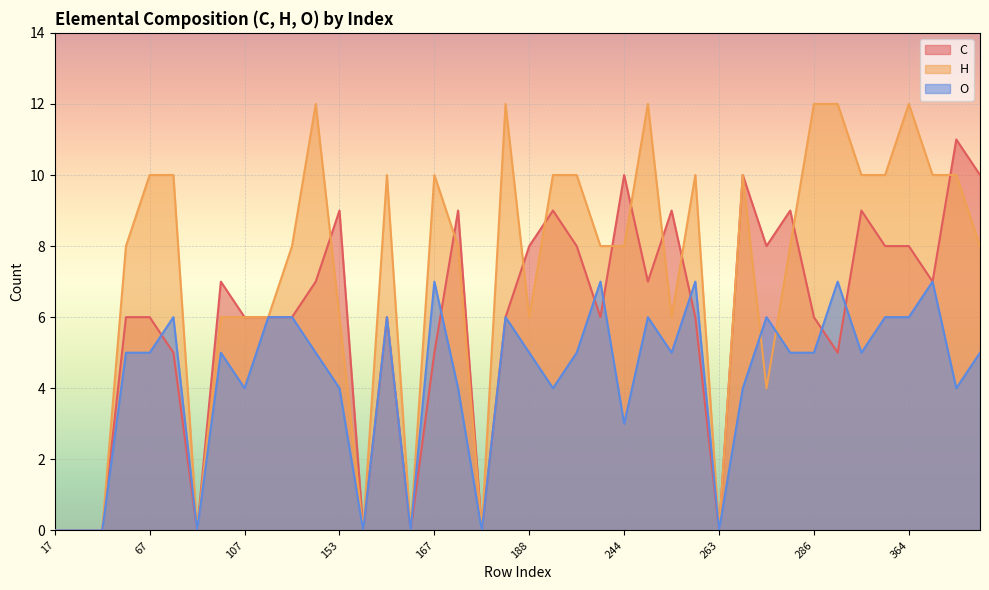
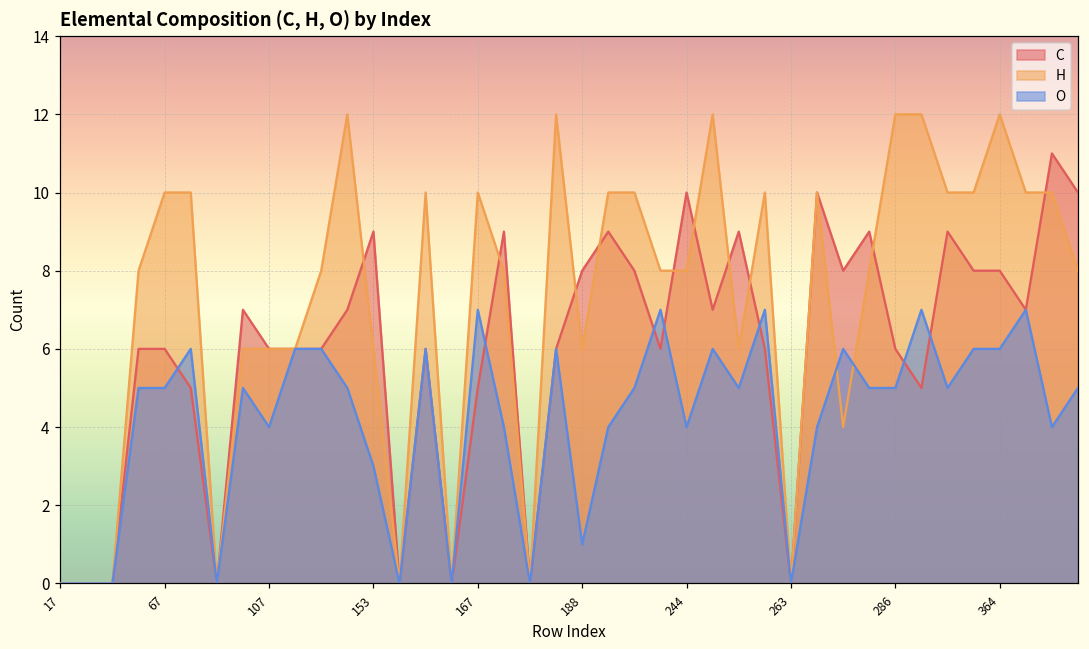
O, 153: 4 -> 3
O, 188: 5 -> 1
O, 244: 3 -> 4
